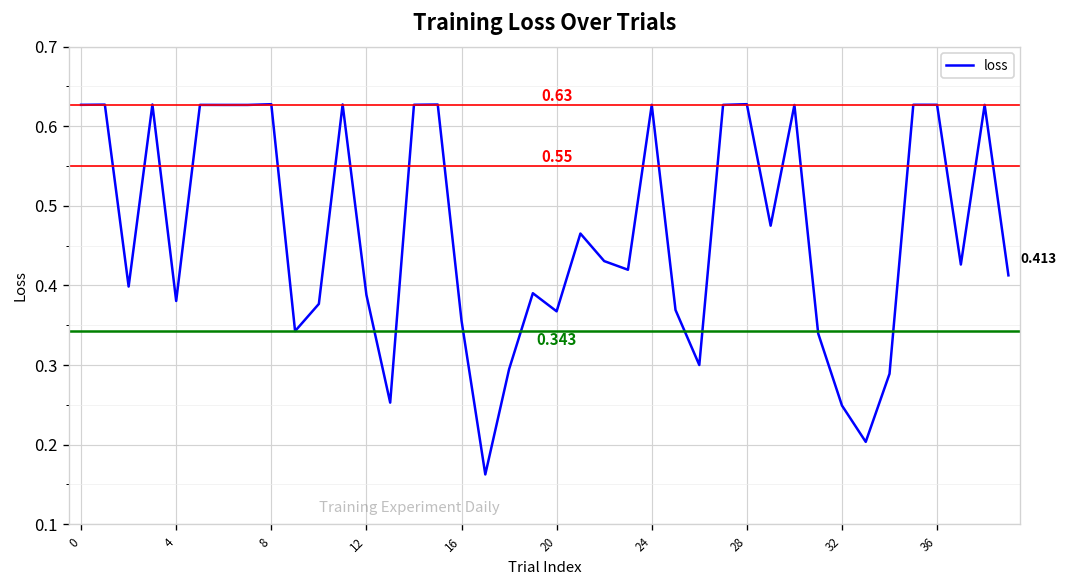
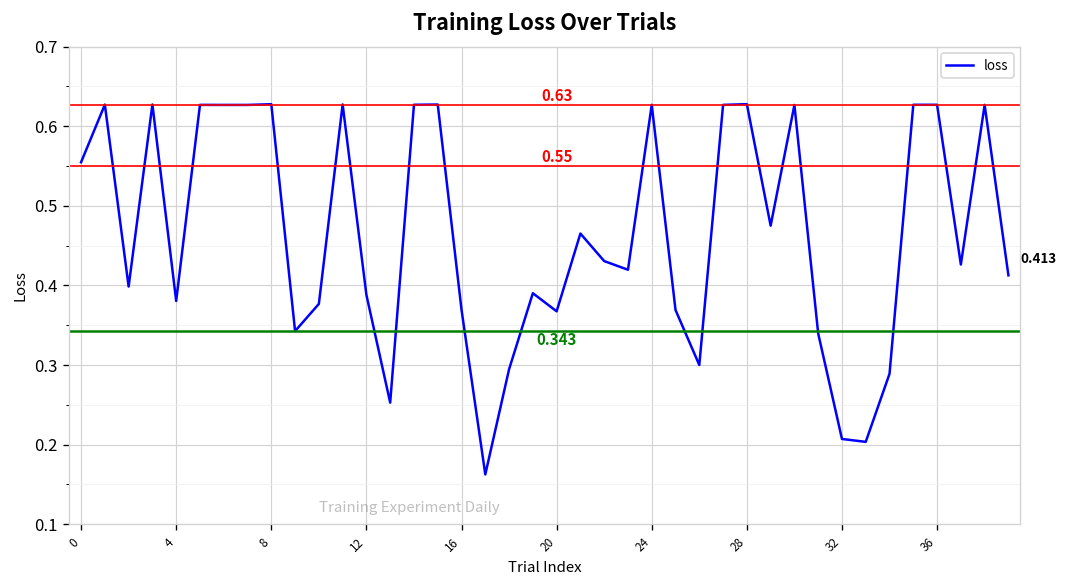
0: 0.63 -> 0.55
16: 0.36 -> 0.37
32: 0.25 -> 0.21
